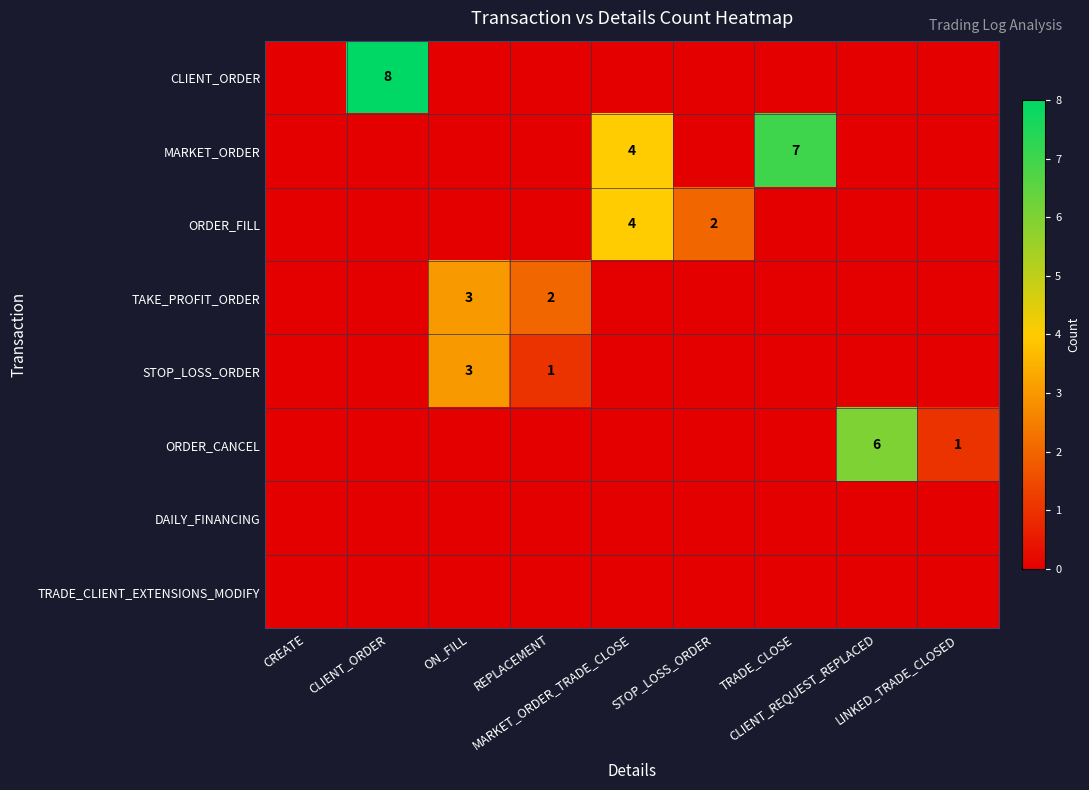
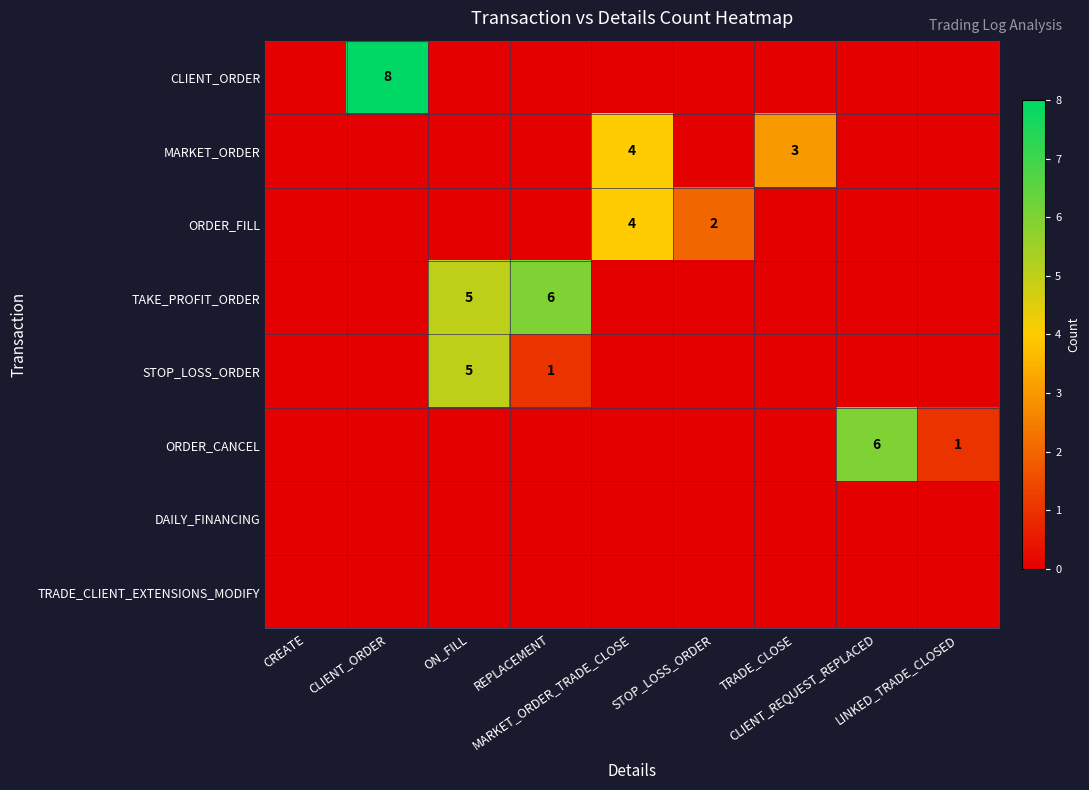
MARKET_ORDER, TRADE_CLOSE: 7 -> 3
TAKE_PROFIT_ORDER, ON_FILL: 3 -> 5
TAKE_PROFIT_ORDER, REPLACEMENT: 2 -> 6
STOP_LOSS_ORDER, ON_FILL: 3 -> 5
